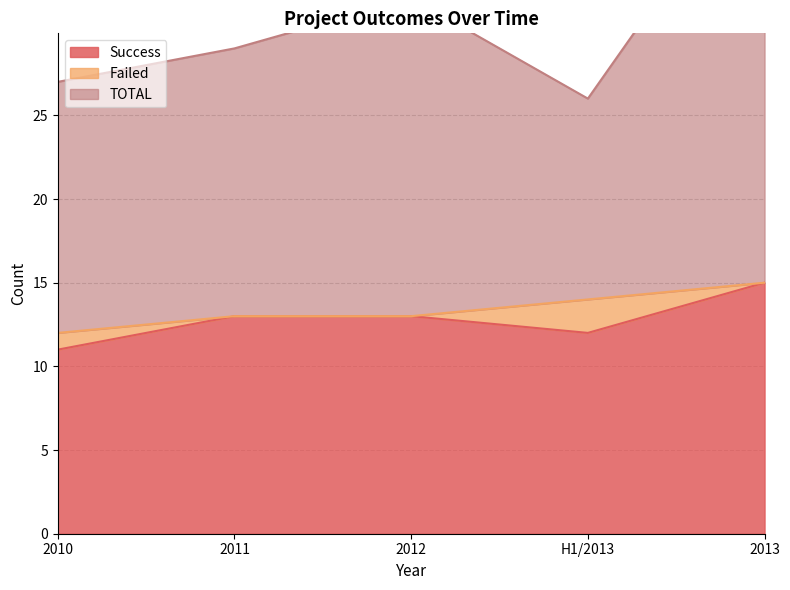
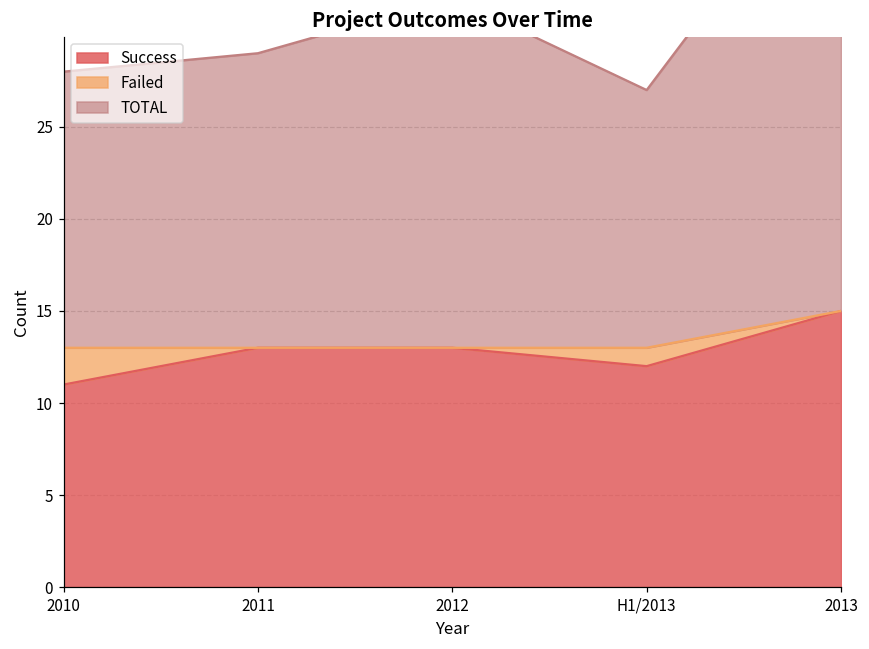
Failed, 2010: 1 -> 2
Failed, H1/2013: 2 -> 1
TOTAL, H1/2013: 12 -> 14
